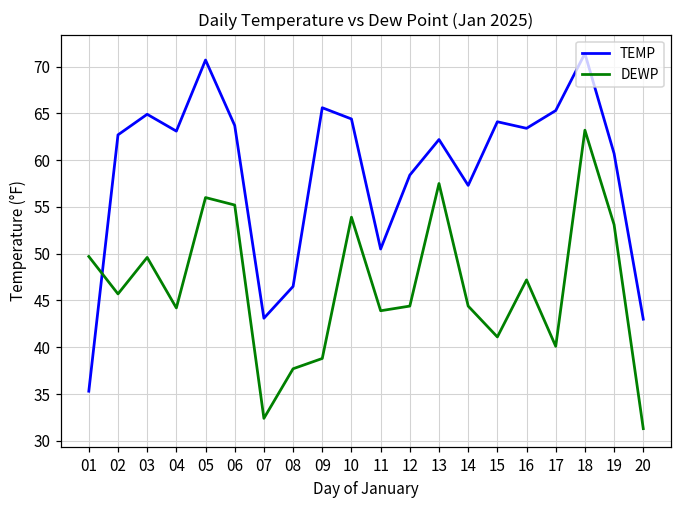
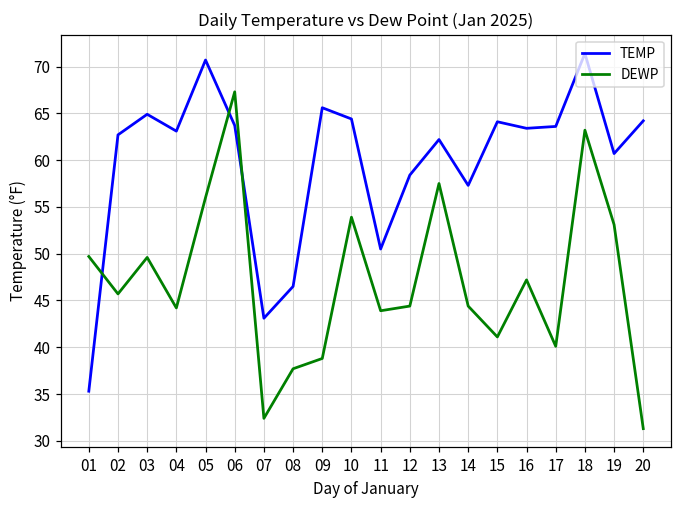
DEWP, 06: 55 -> 67
TEMP, 17: 65 -> 64
TEMP, 20: 43 -> 64
